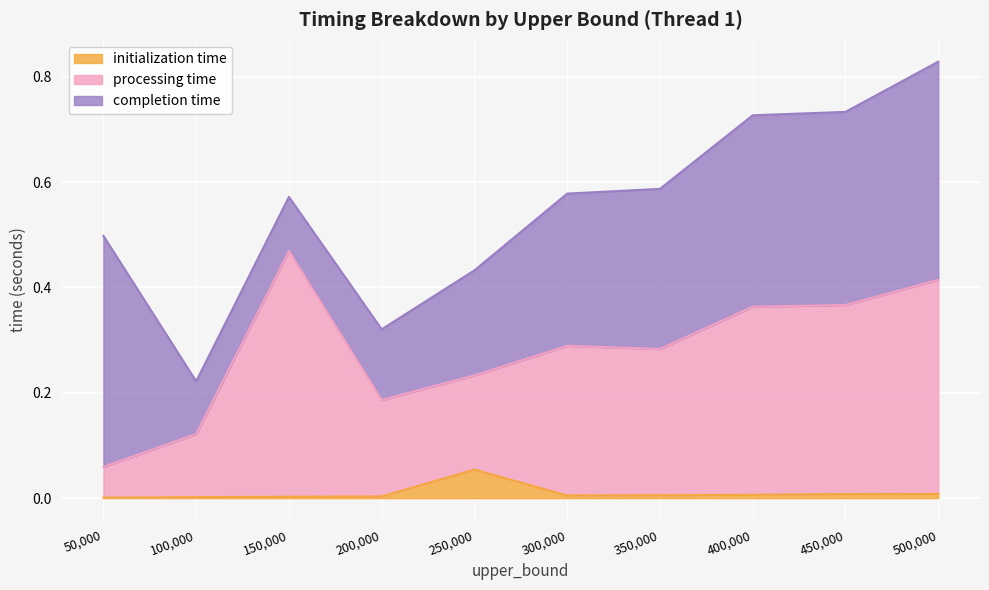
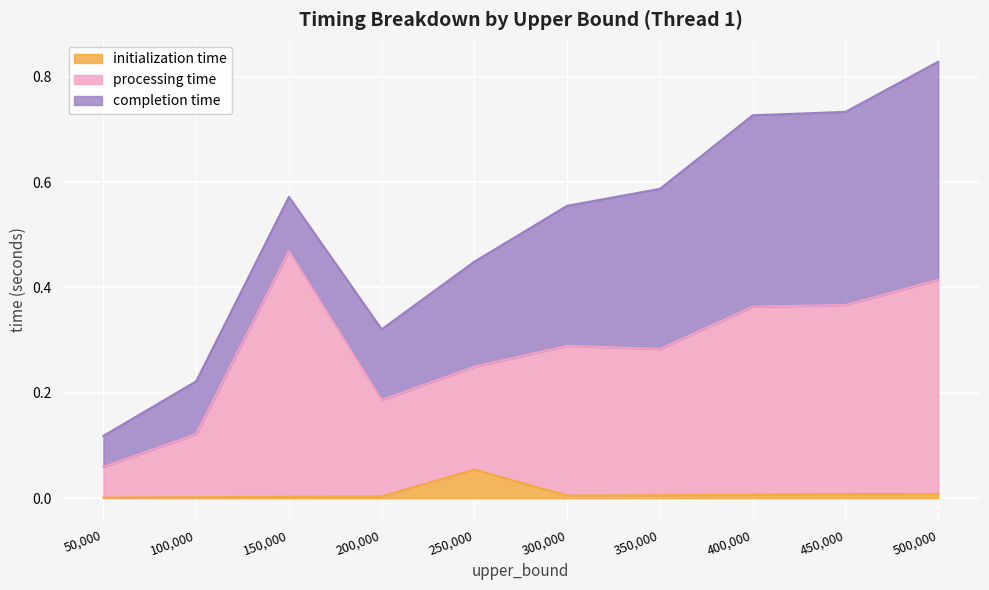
completion time, 50,000: 0.44 -> 0.06
processing time, 250,000: 0.18 -> 0.20
completion time, 300,000: 0.29 -> 0.27
